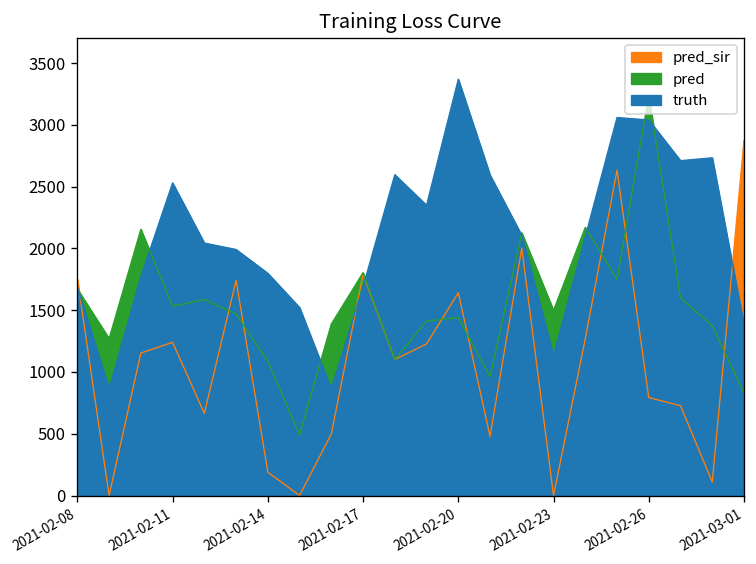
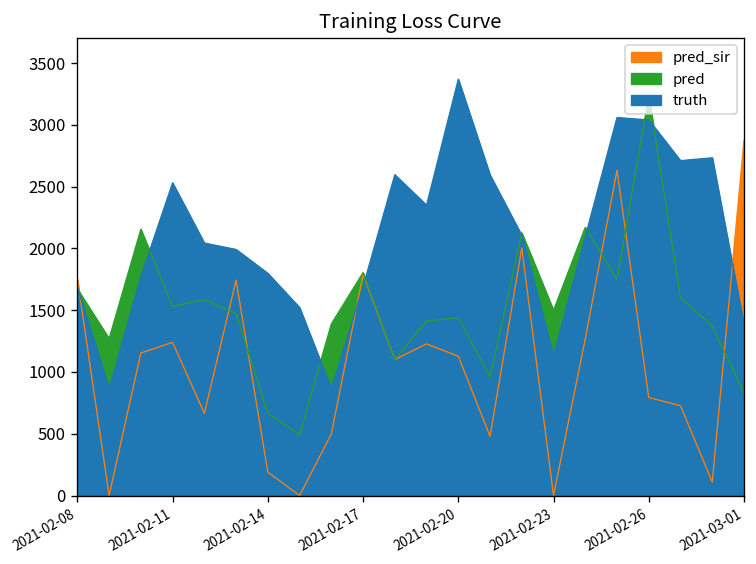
pred, 2021-02-14: 1090 -> 660
pred_sir, 2021-02-20: 1640 -> 1130
